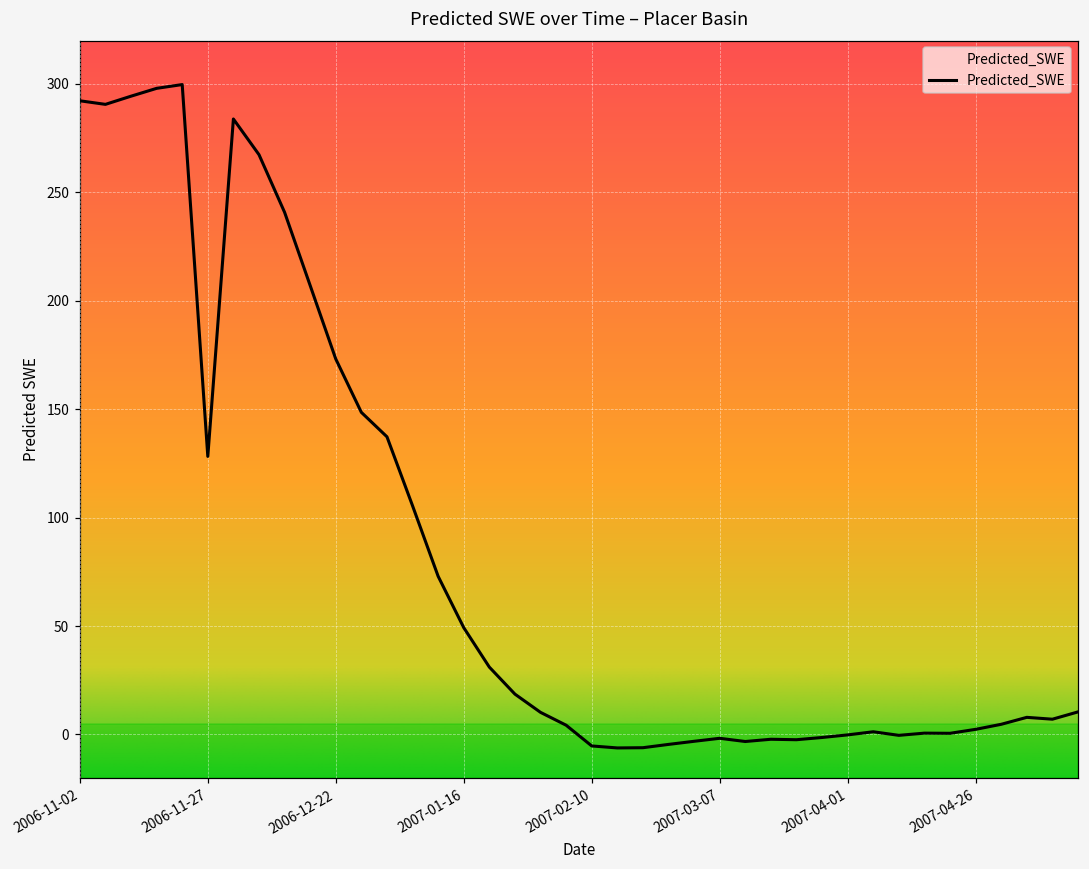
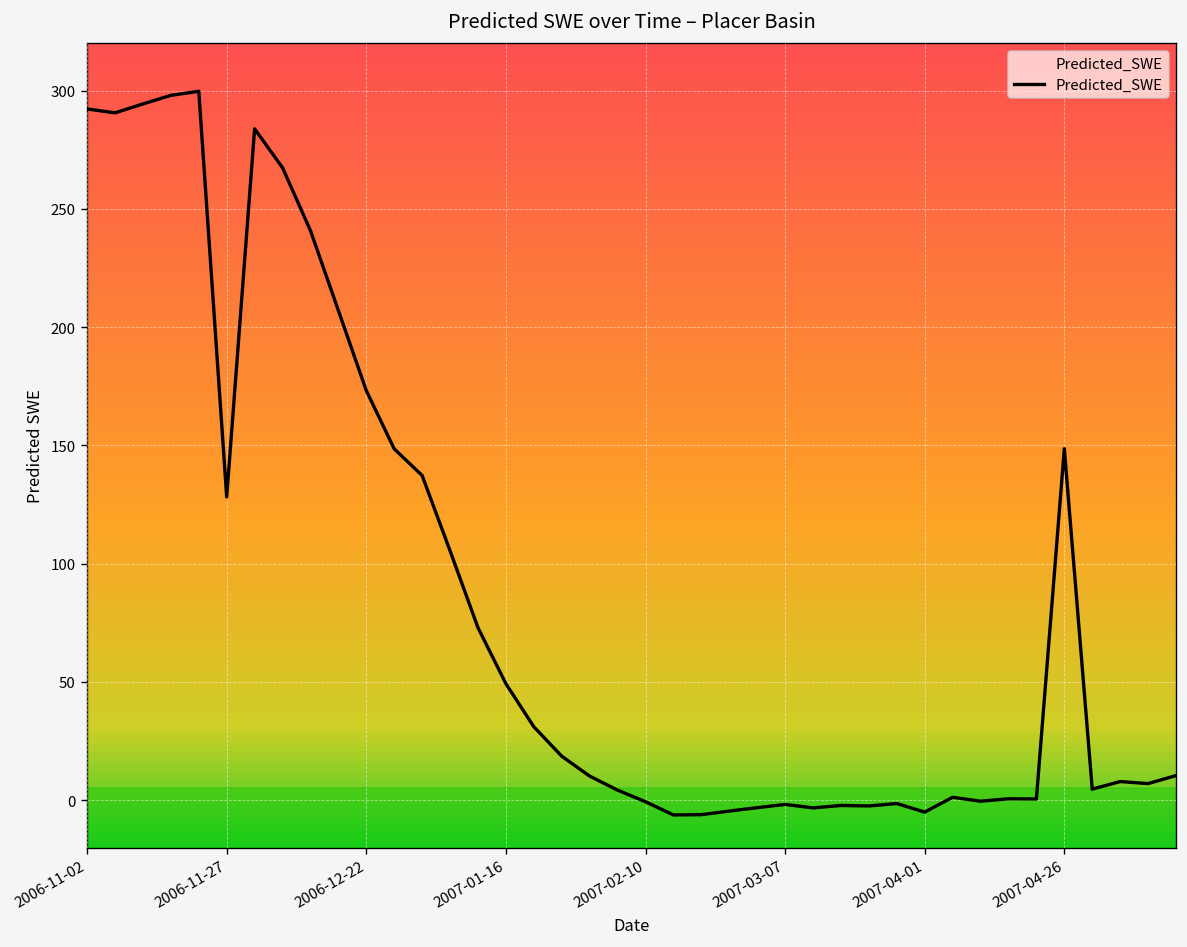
2007-02-10: -5 -> -1
2007-04-01: 0 -> -5
2007-04-26: 2 -> 149
